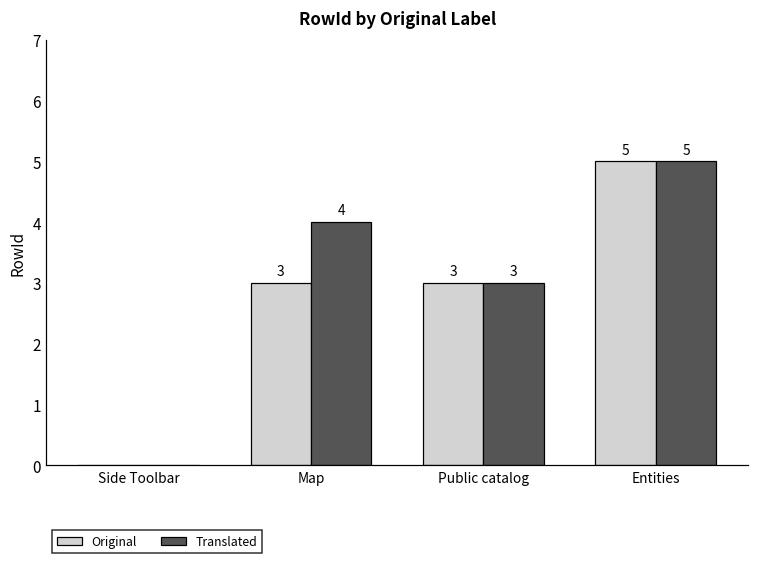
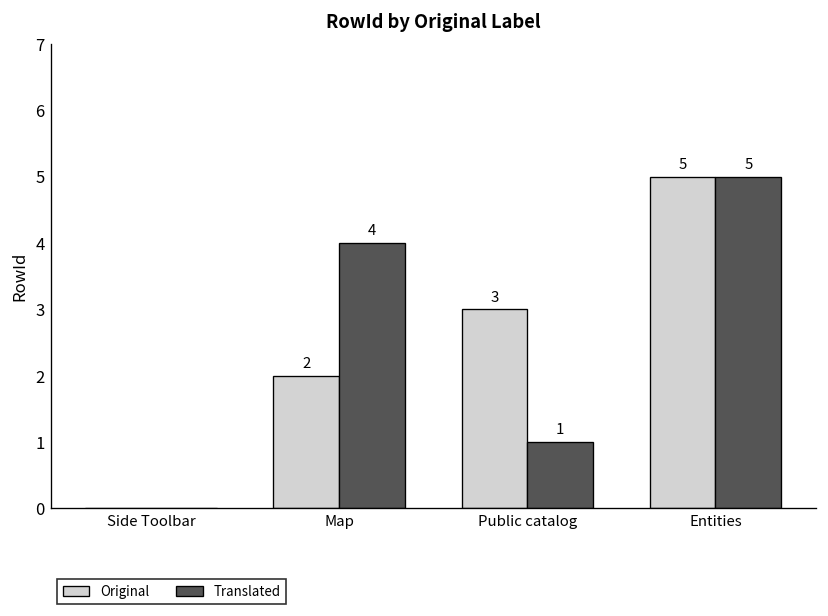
Original, Map: 3 -> 2
Translated, Public catalog: 3 -> 1
